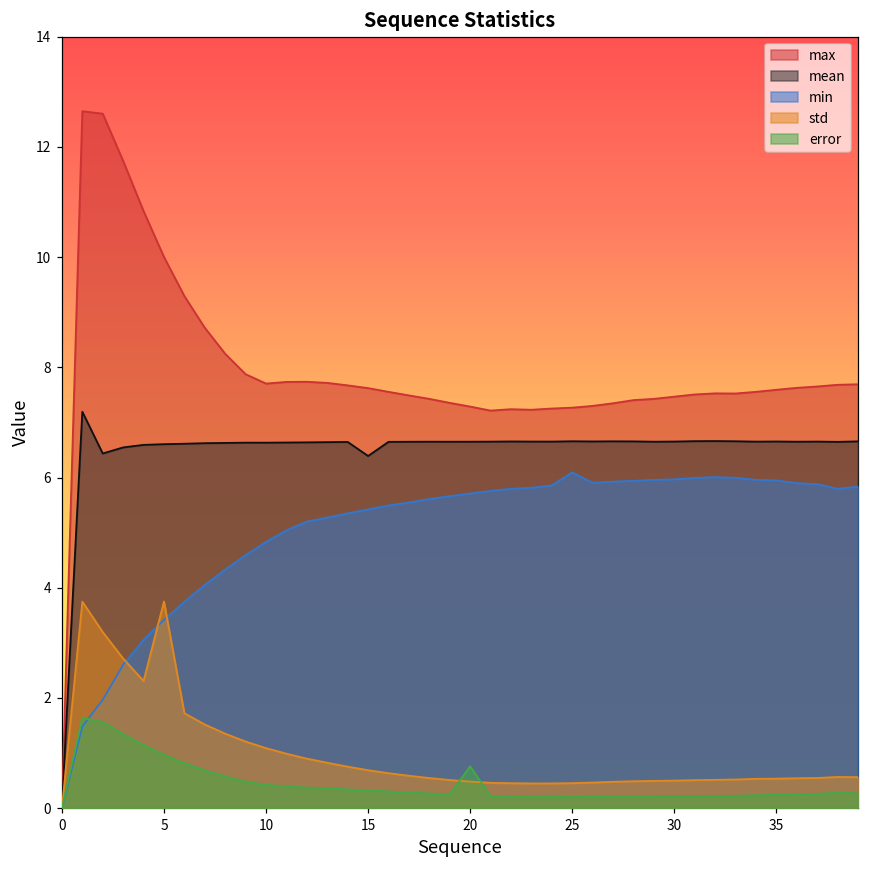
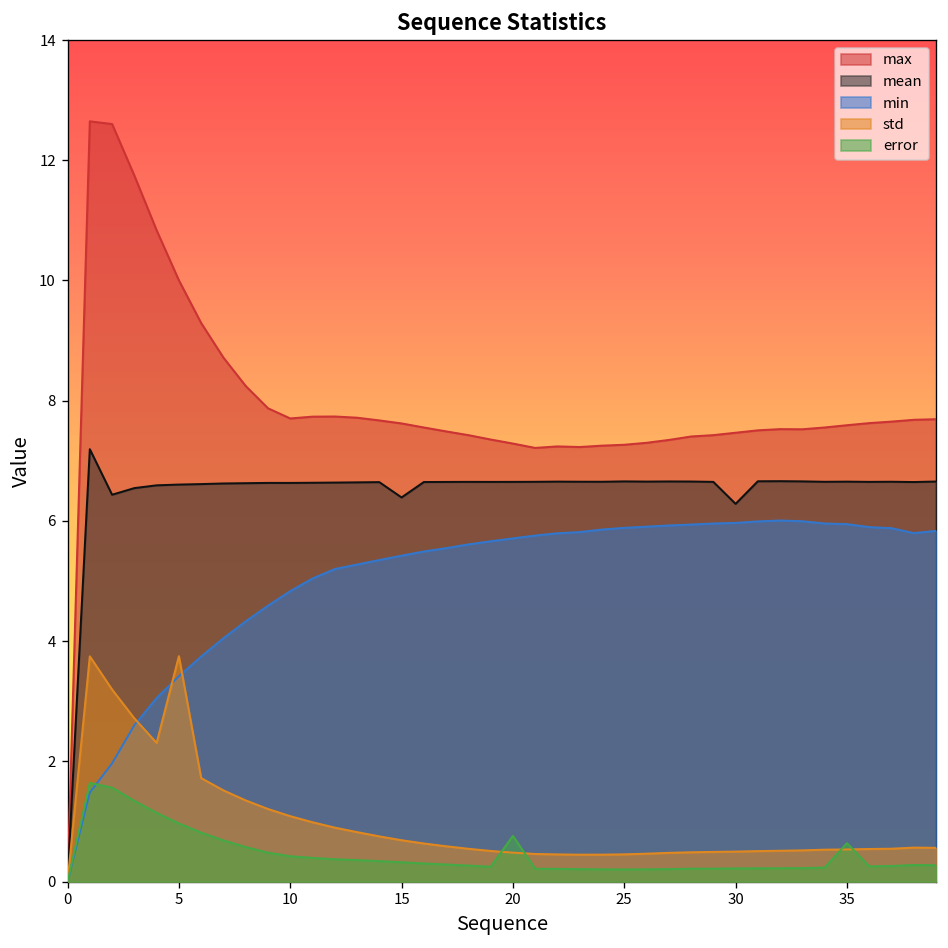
min, 25: 6.1 -> 5.9
mean, 30: 6.7 -> 6.3
error, 35: 0.2 -> 0.6
